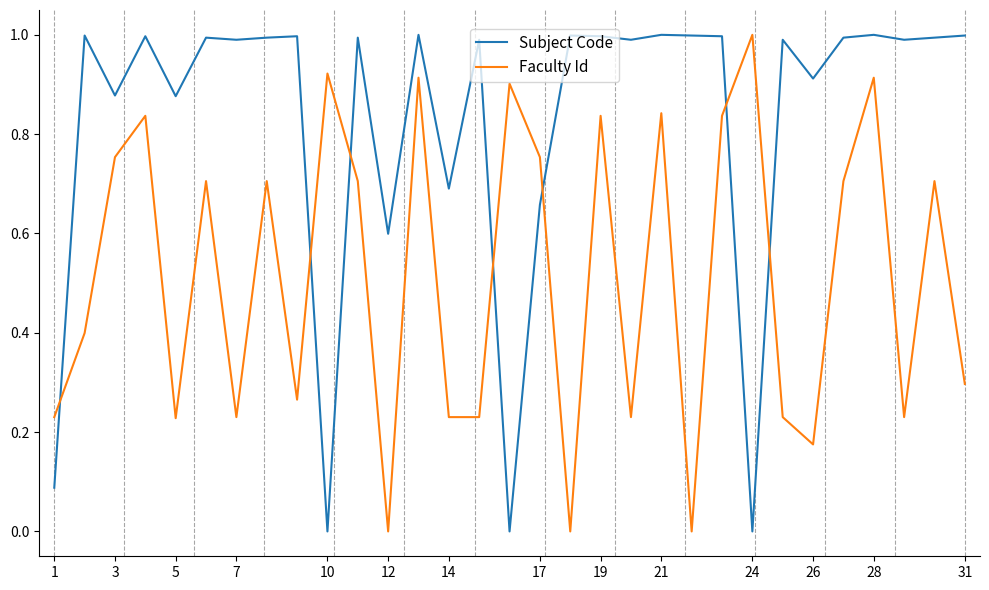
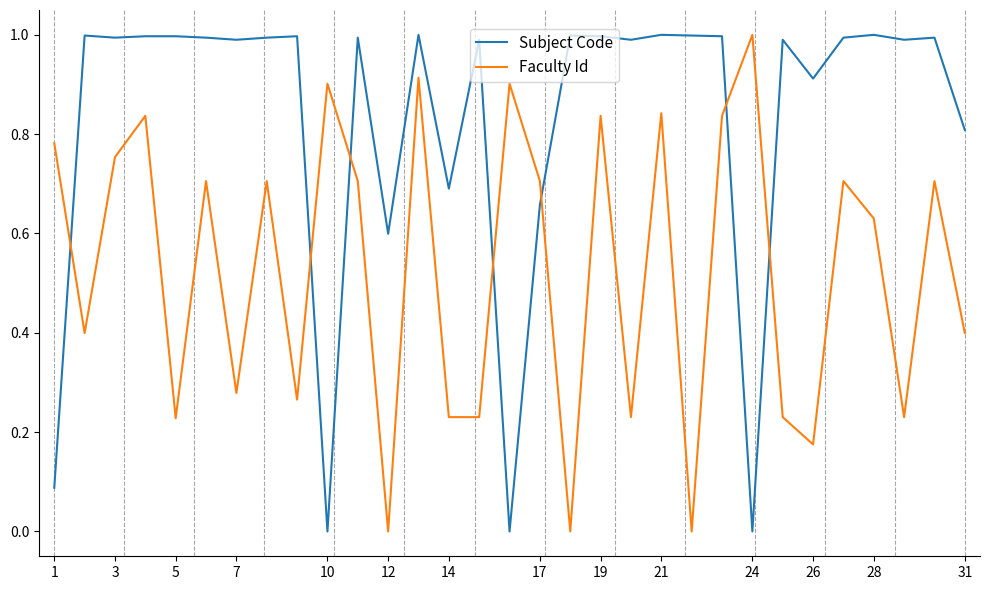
Faculty Id, 1: 0.23 -> 0.78
Subject Code, 3: 0.88 -> 0.99
Subject Code, 5: 0.88 -> 1.00
Faculty Id, 7: 0.23 -> 0.28
Faculty Id, 10: 0.92 -> 0.90
Faculty Id, 17: 0.75 -> 0.71
Faculty Id, 28: 0.91 -> 0.63
Subject Code, 31: 1.00 -> 0.81
Faculty Id, 31: 0.30 -> 0.40
